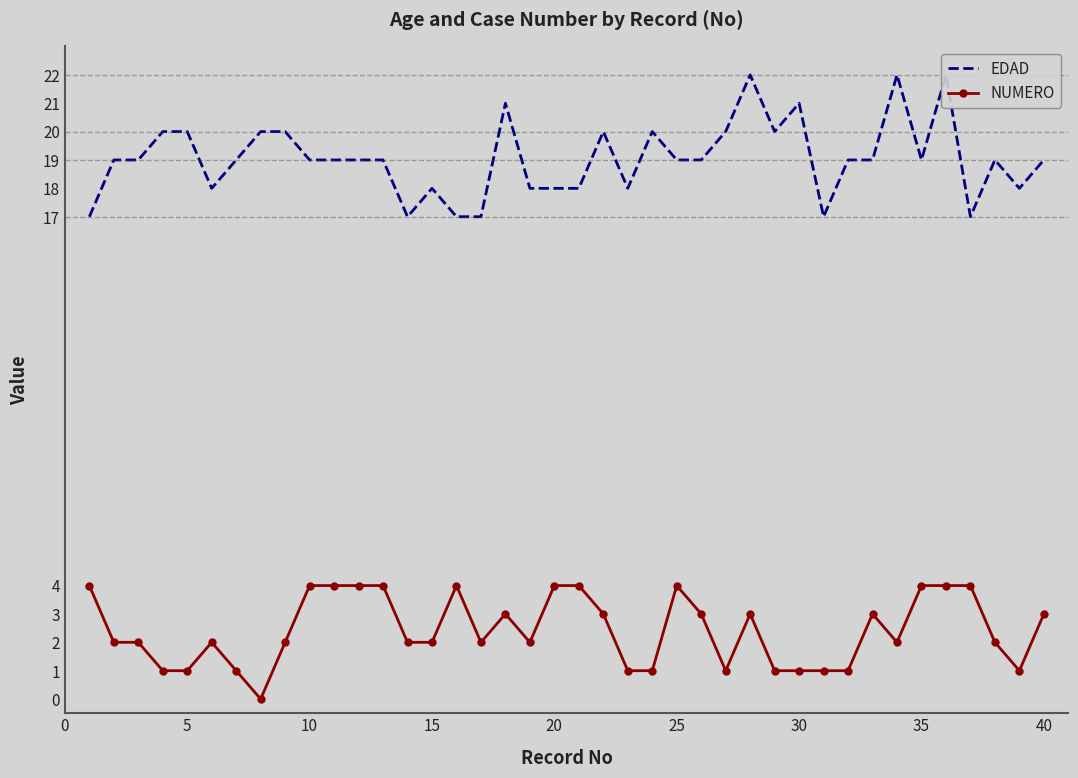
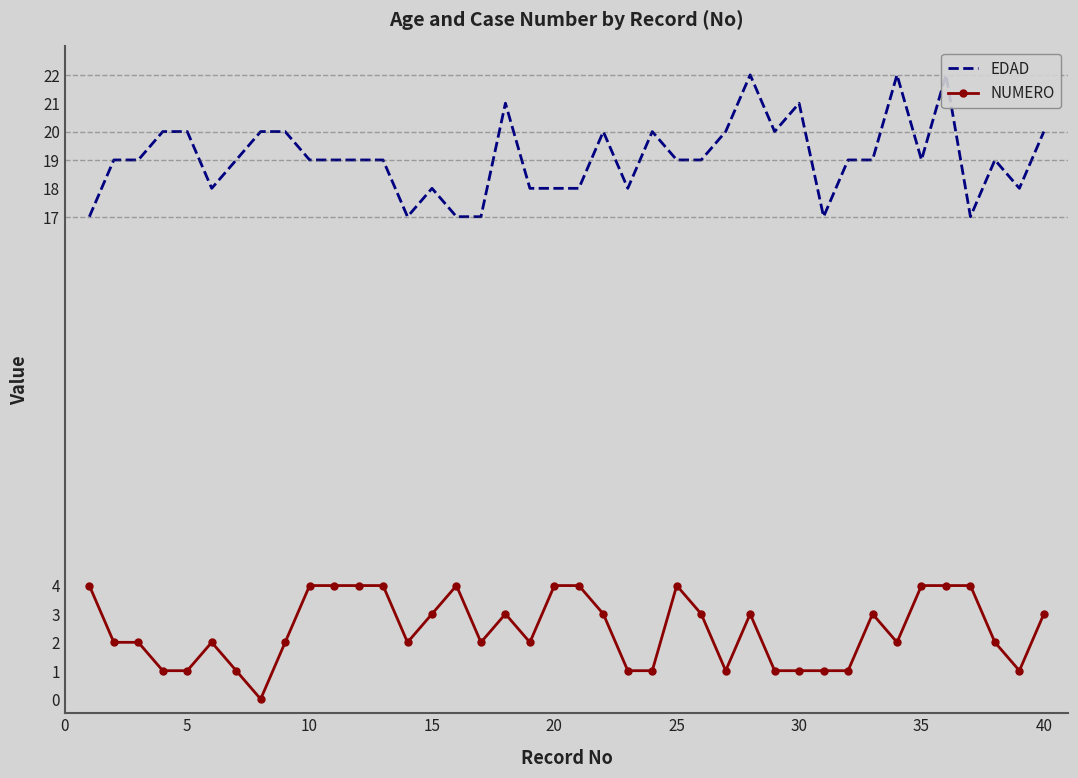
NUMERO, 15: 2 -> 3
EDAD, 40: 19 -> 20
